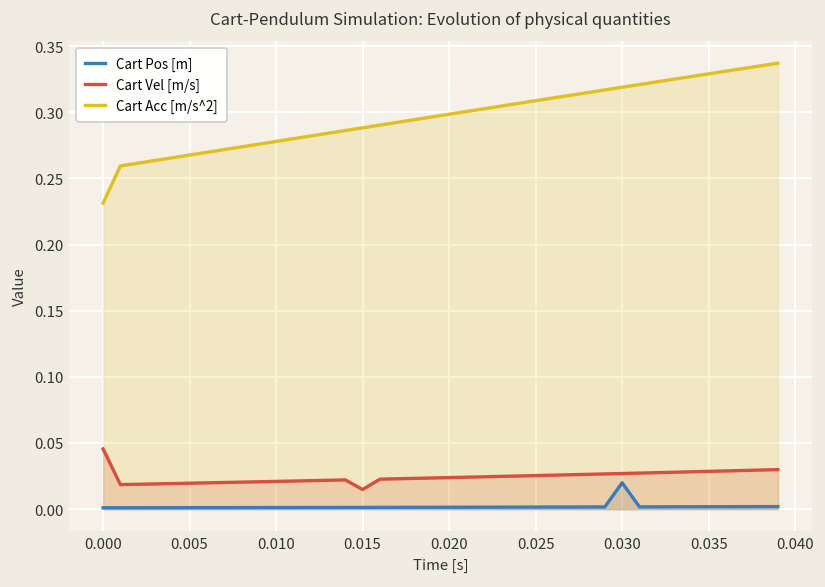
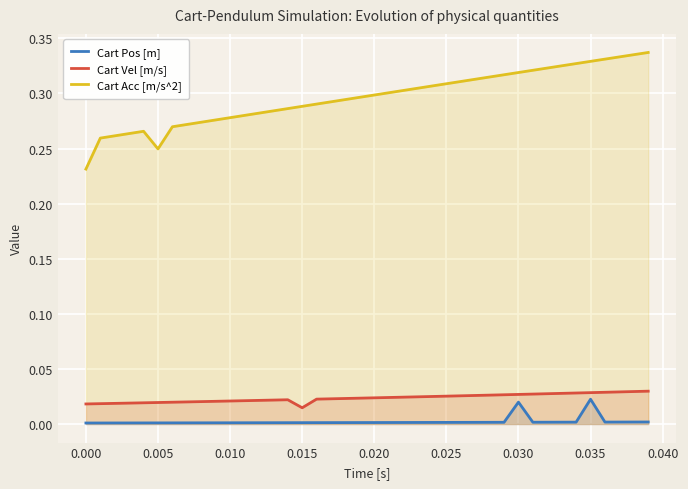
Cart Vel [m/s], 0.000: 0.045 -> 0.018
Cart Acc [m/s^2], 0.005: 0.268 -> 0.250
Cart Pos [m], 0.035: 0.002 -> 0.023
